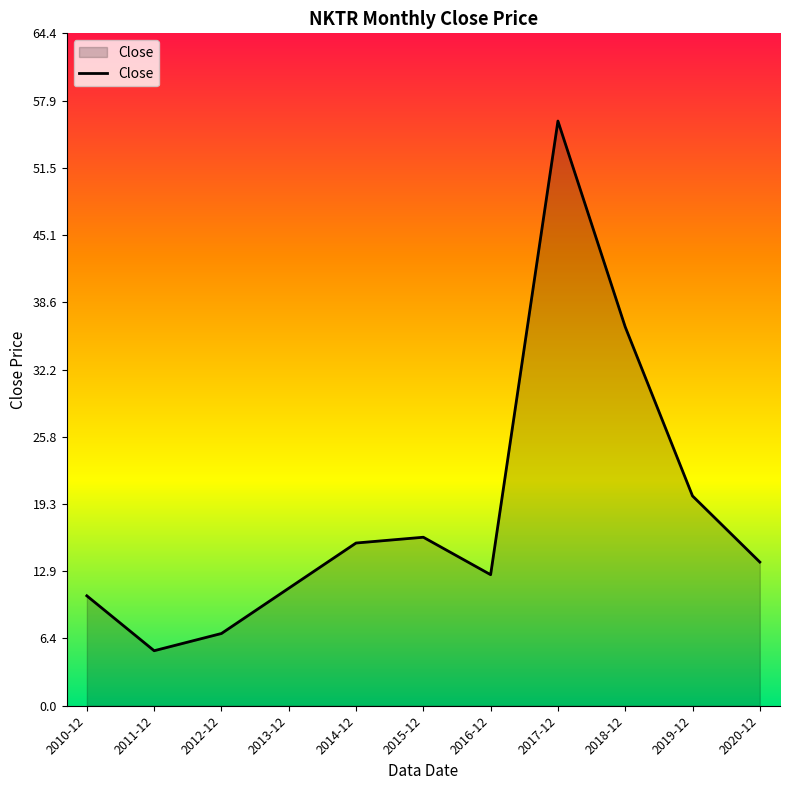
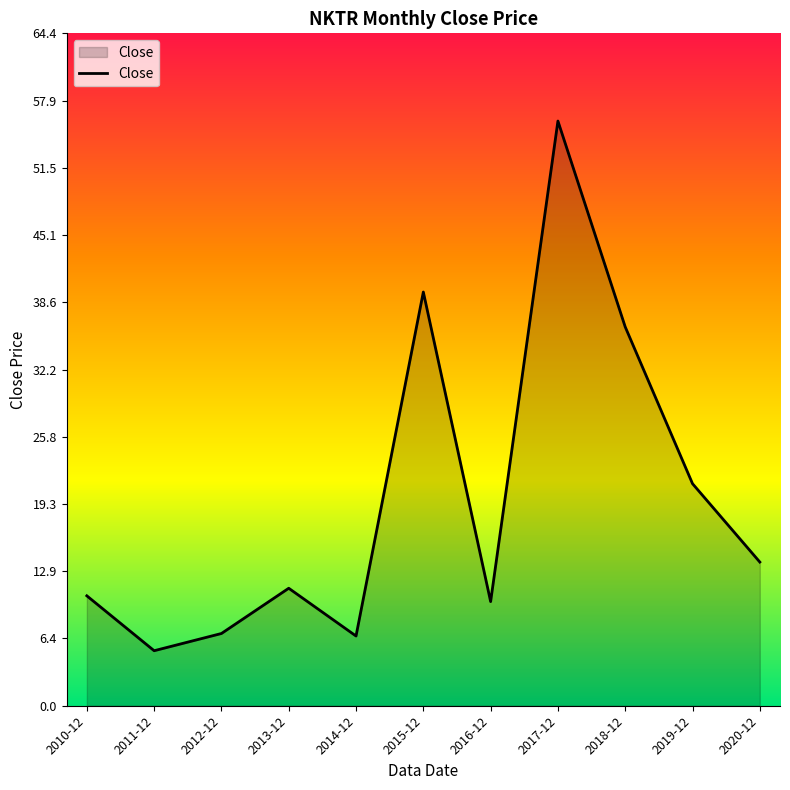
2014-12: 15.6 -> 6.7
2015-12: 16.1 -> 39.6
2016-12: 12.5 -> 10.0
2019-12: 20.1 -> 21.3
